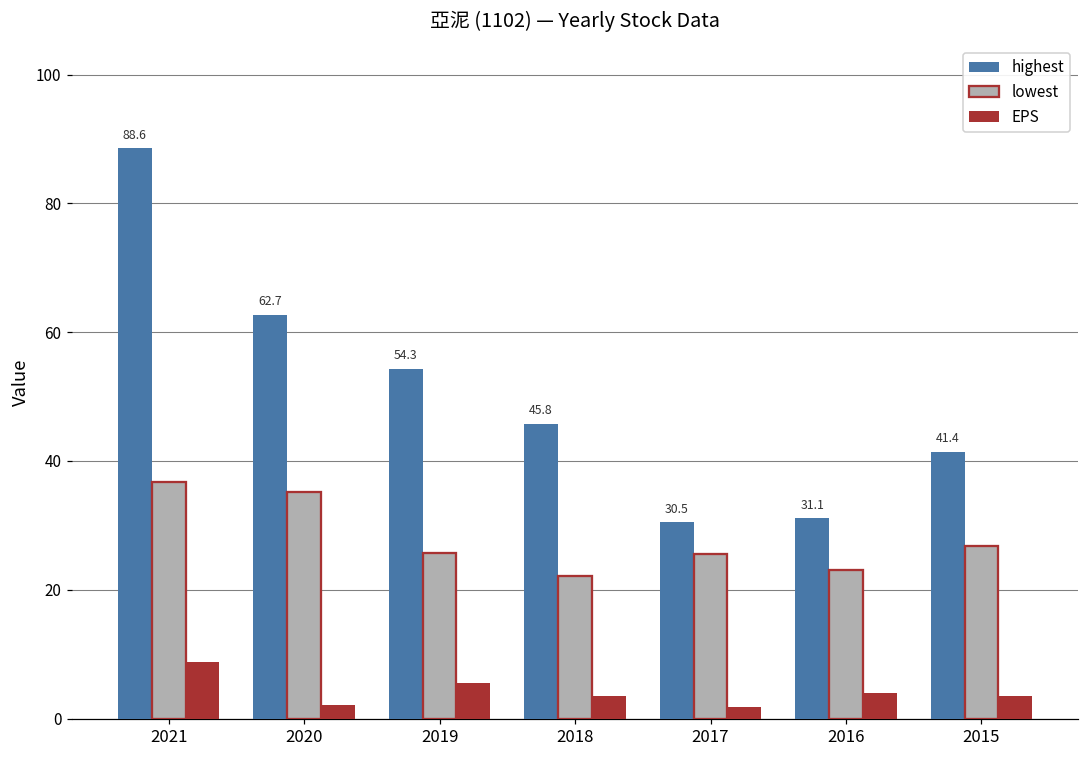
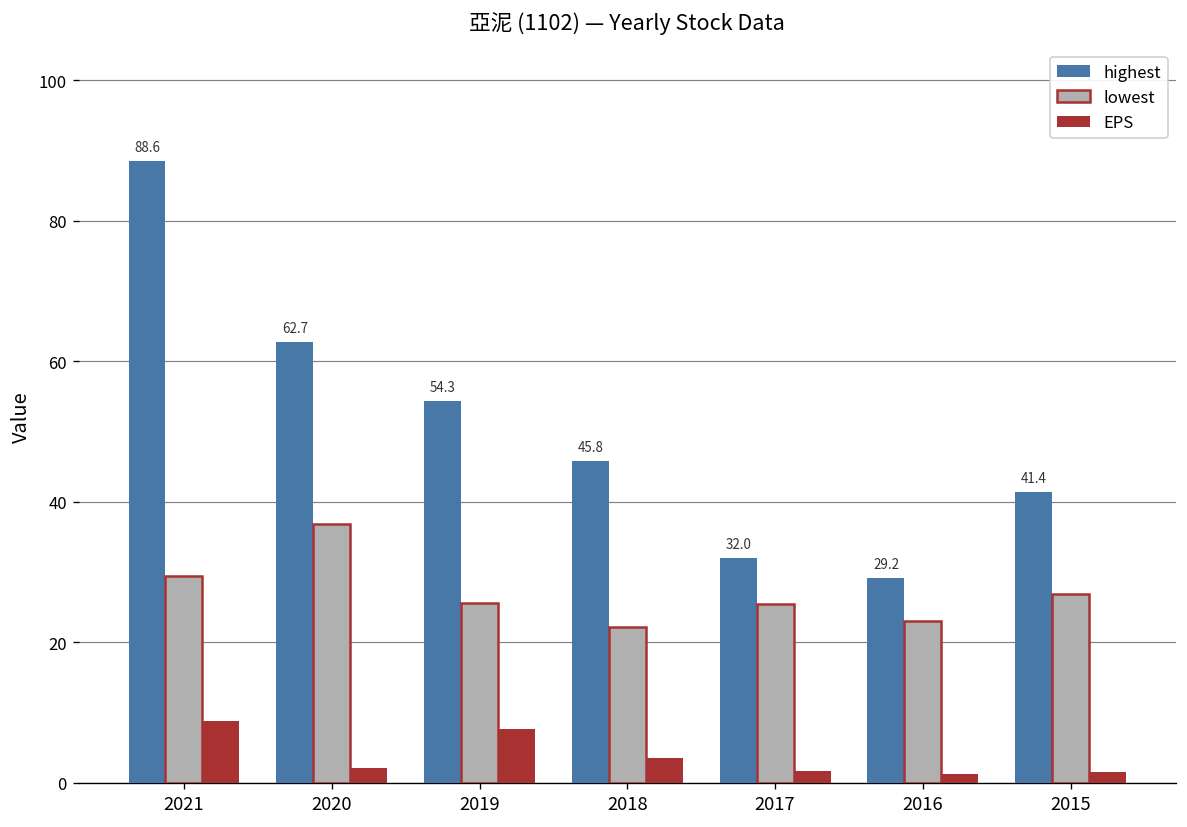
lowest, 2021: 37 -> 30
lowest, 2020: 35 -> 37
EPS, 2019: 6 -> 8
highest, 2017: 30.5 -> 32.0
highest, 2016: 31.1 -> 29.2
EPS, 2016: 4 -> 1
EPS, 2015: 3 -> 2
